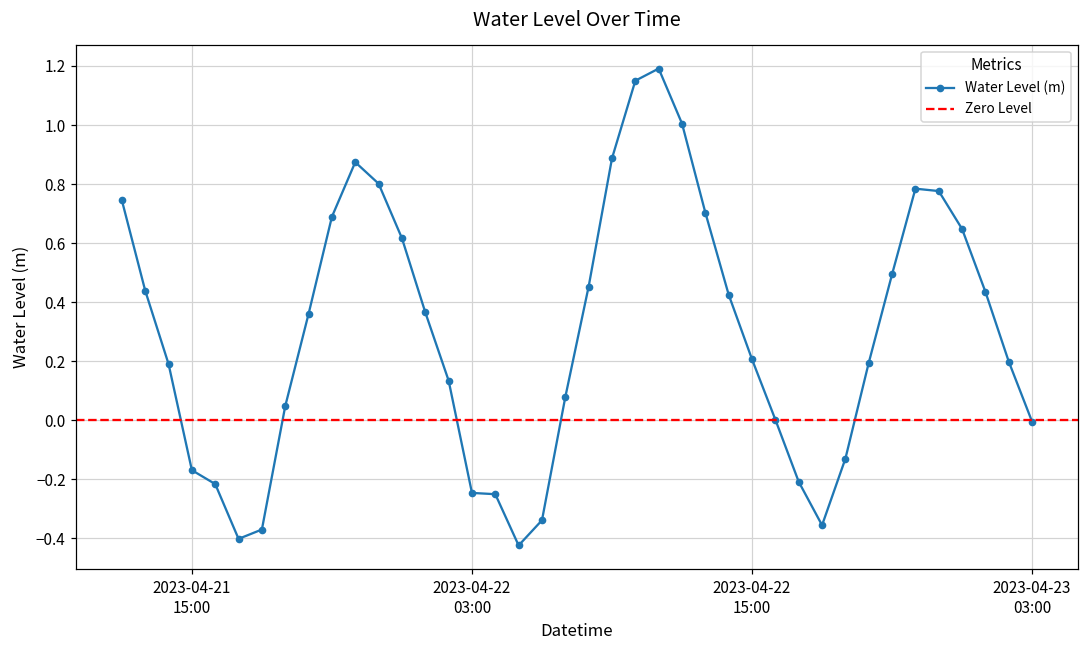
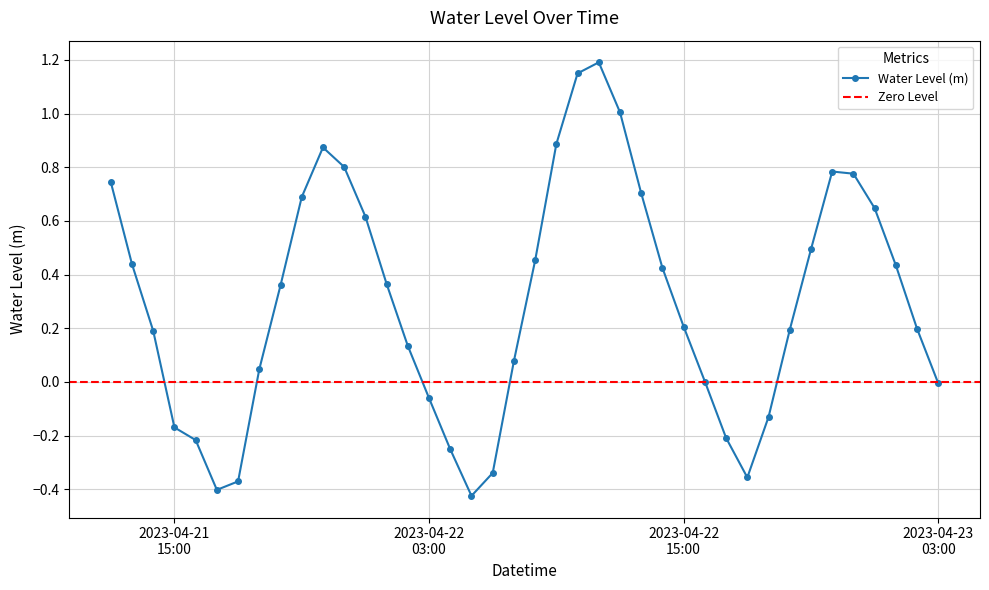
2023-04-22 03:00: -0.25 -> -0.06
